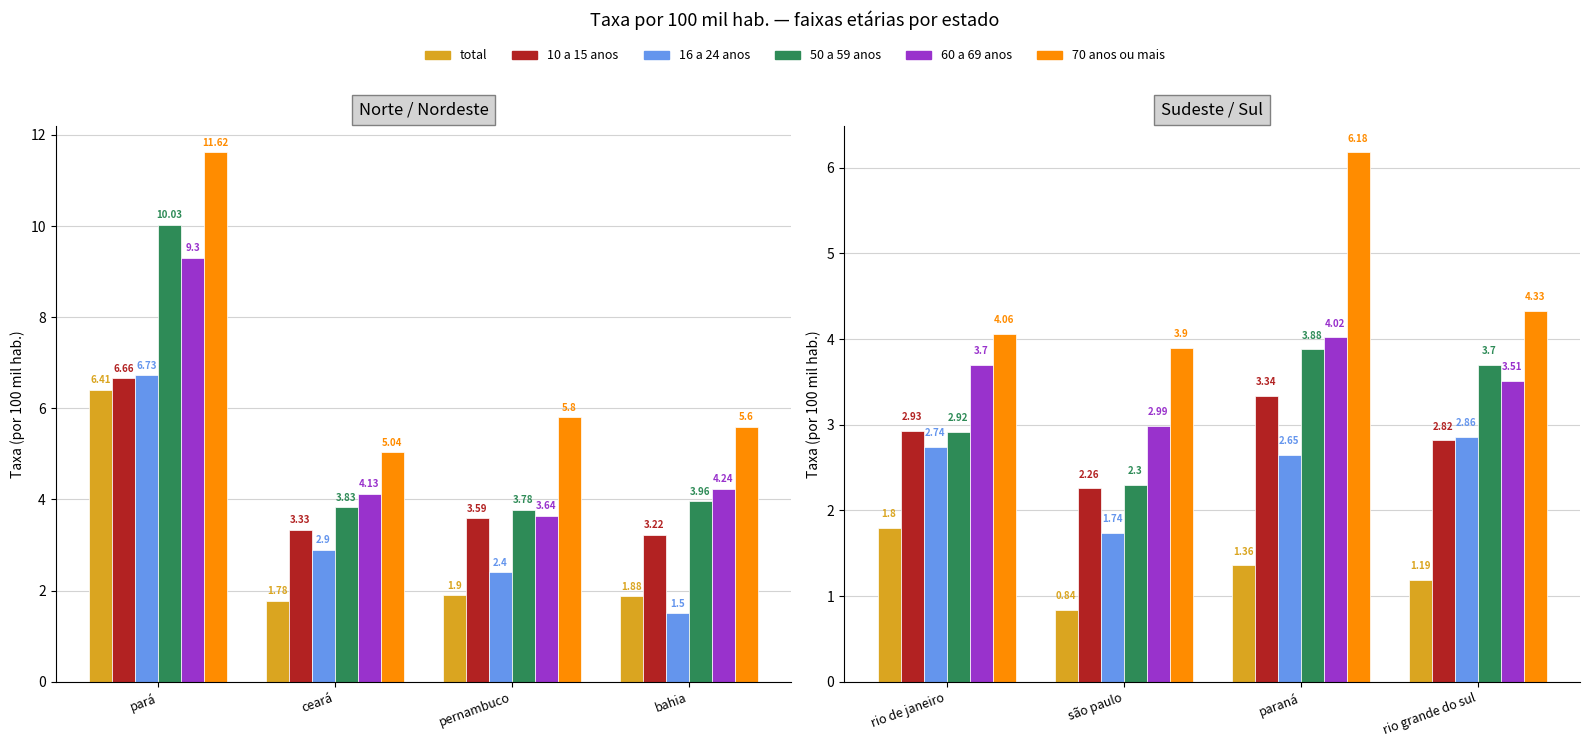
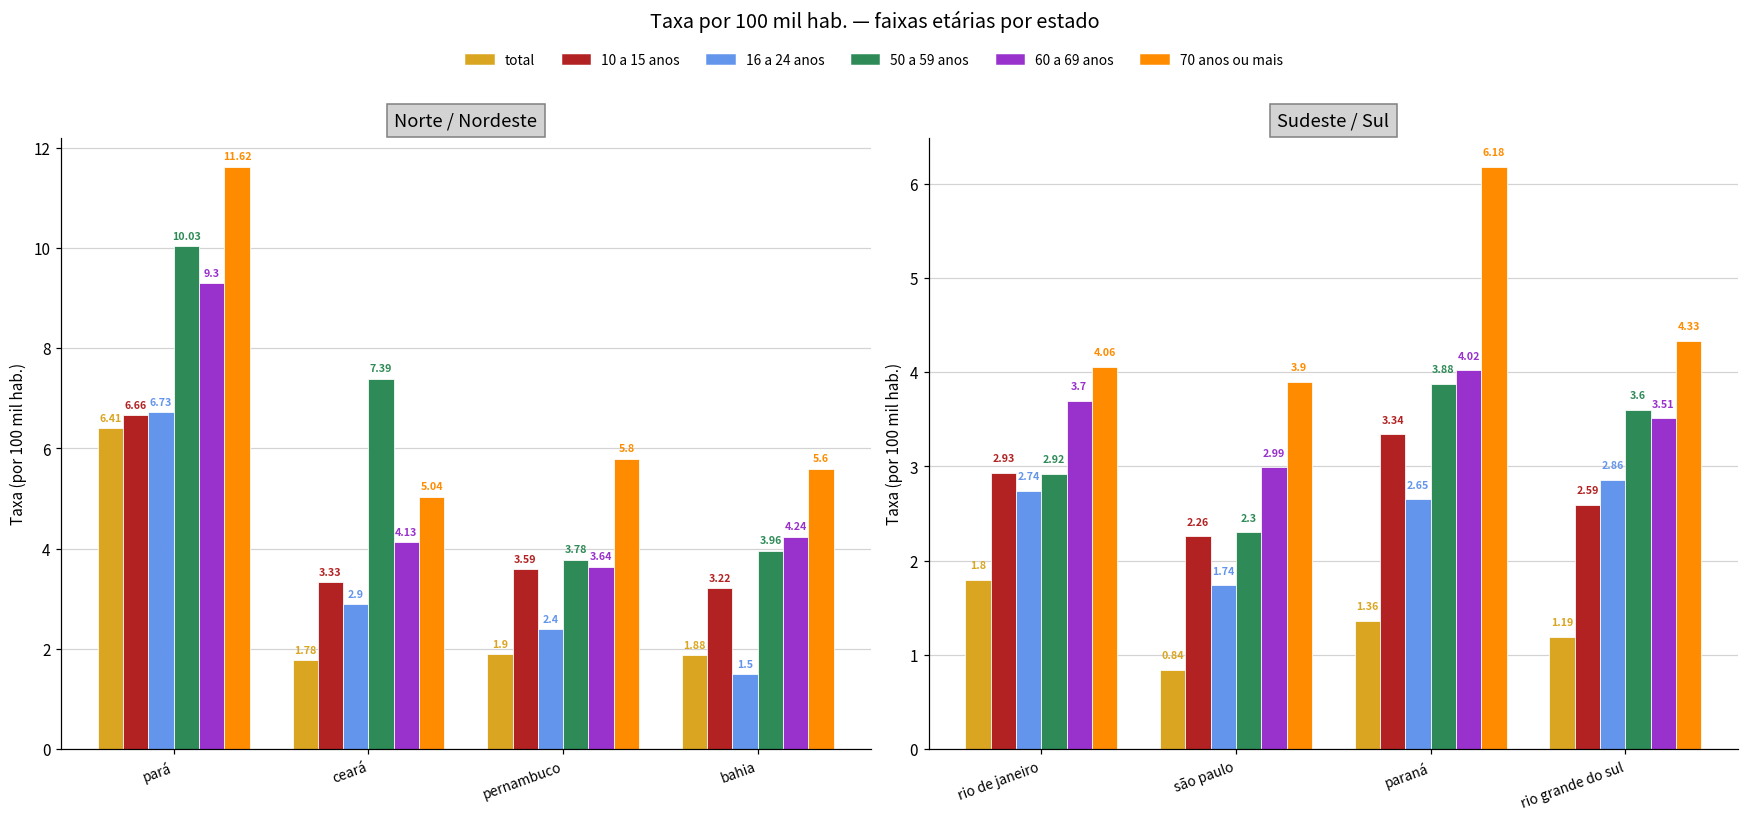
Norte / Nordeste, 50 a 59 anos, ceará: 3.83 -> 7.39
Sudeste / Sul, 10 a 15 anos, rio grande do sul: 2.82 -> 2.59
Sudeste / Sul, 50 a 59 anos, rio grande do sul: 3.7 -> 3.6
